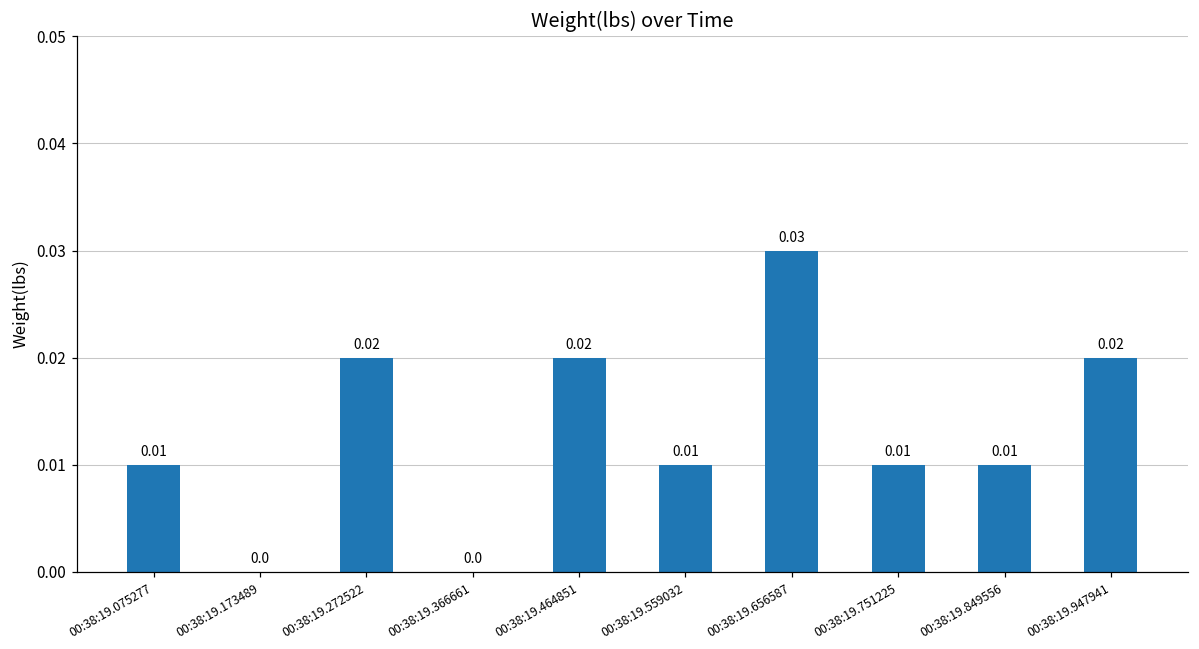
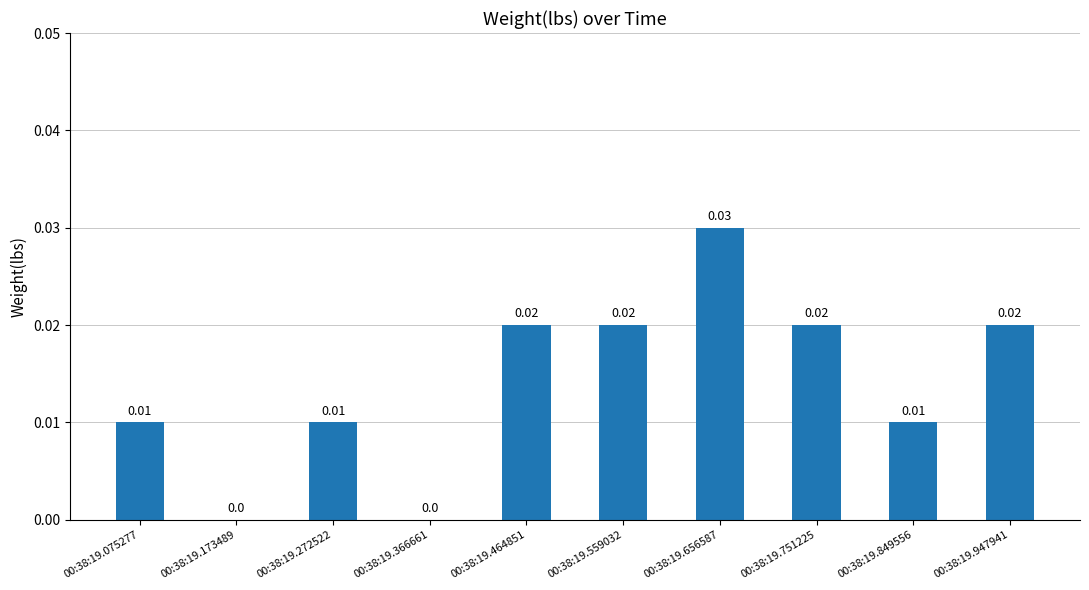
00:38:19.272522: 0.02 -> 0.01
00:38:19.559032: 0.01 -> 0.02
00:38:19.751225: 0.01 -> 0.02
